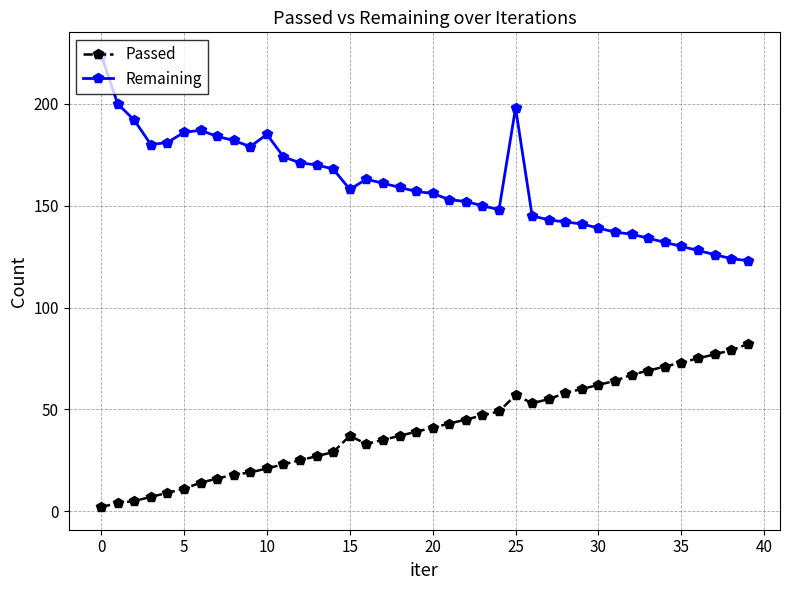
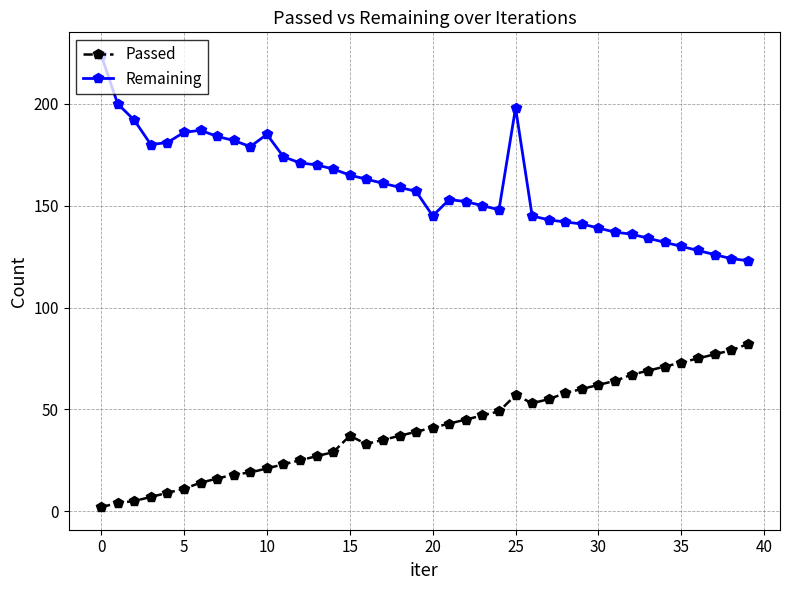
Remaining, 15: 158 -> 165
Remaining, 20: 156 -> 145
